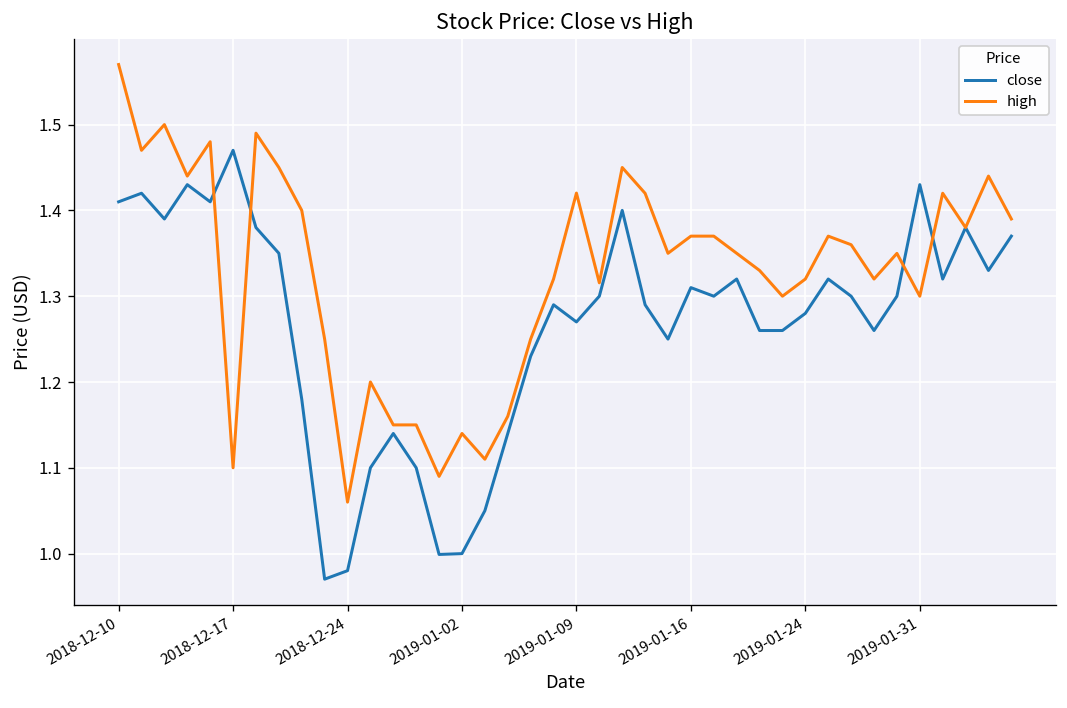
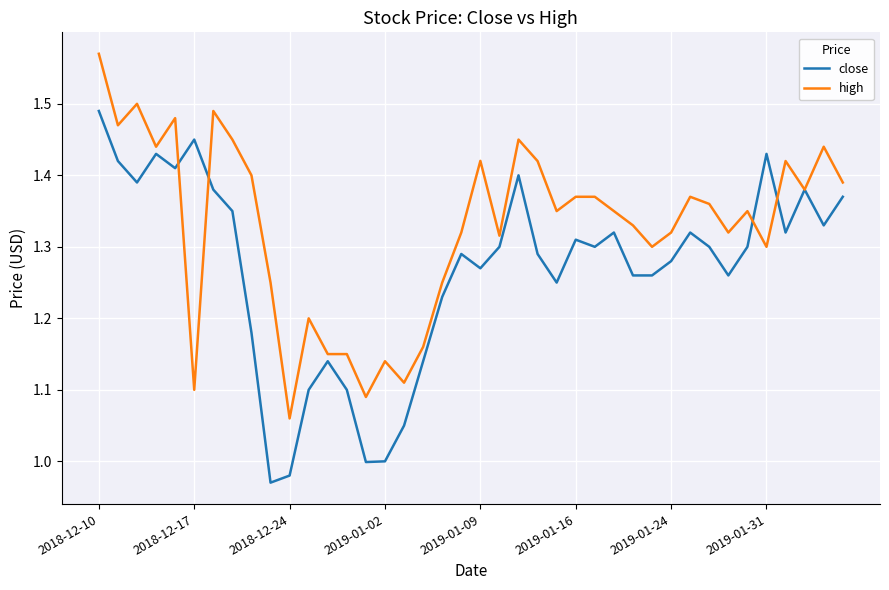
close, 2018-12-10: 1.41 -> 1.49
close, 2018-12-17: 1.47 -> 1.45
